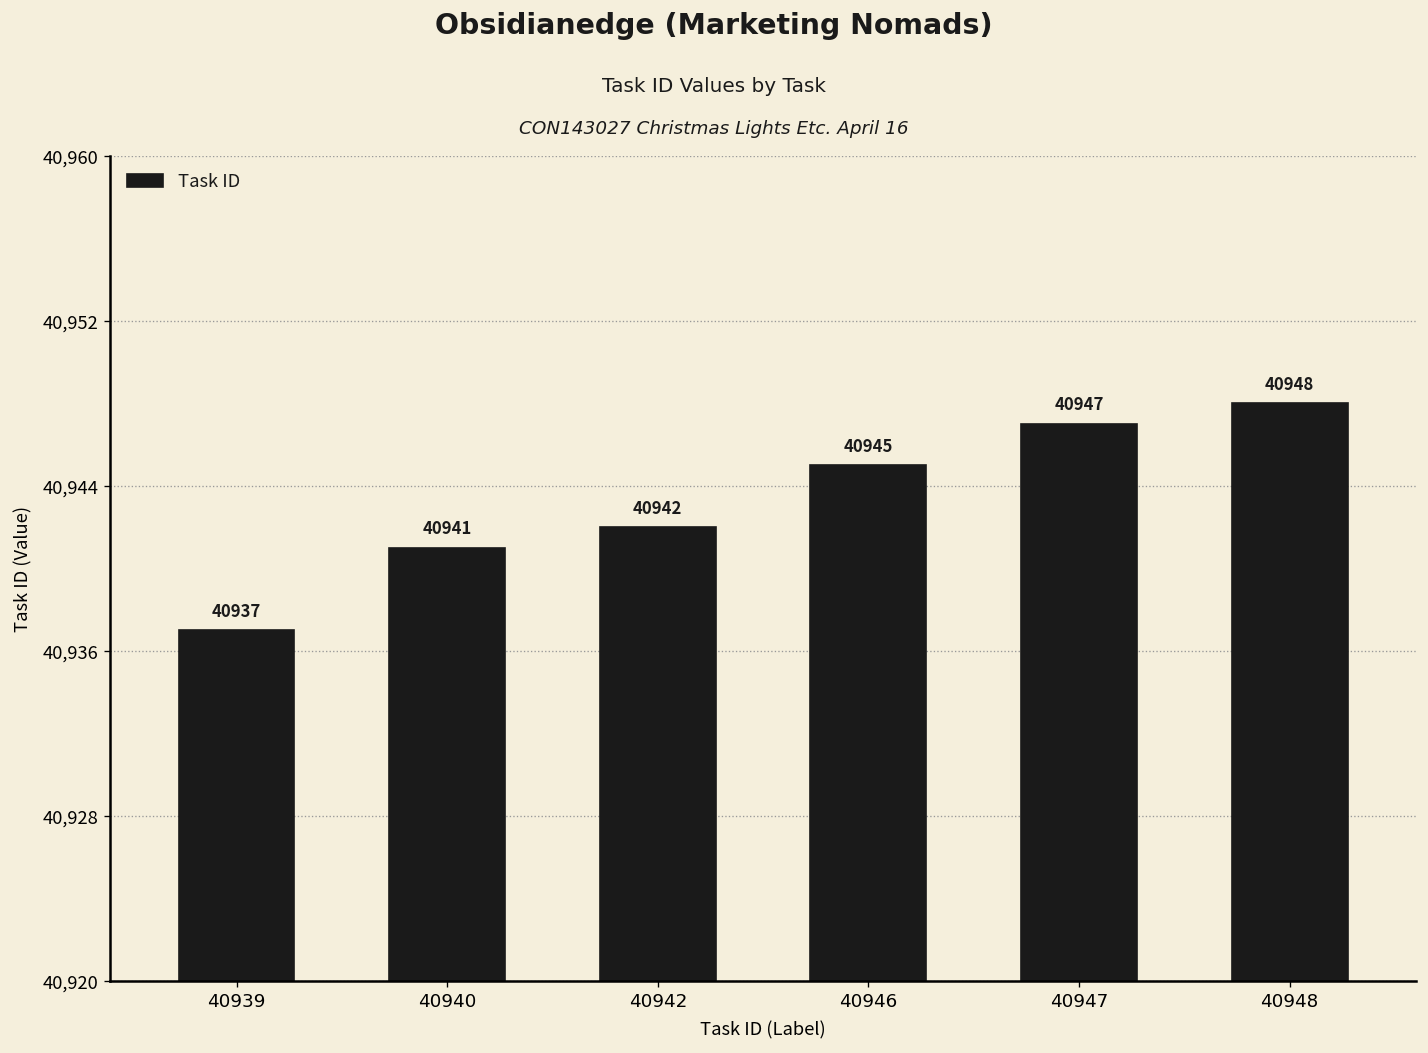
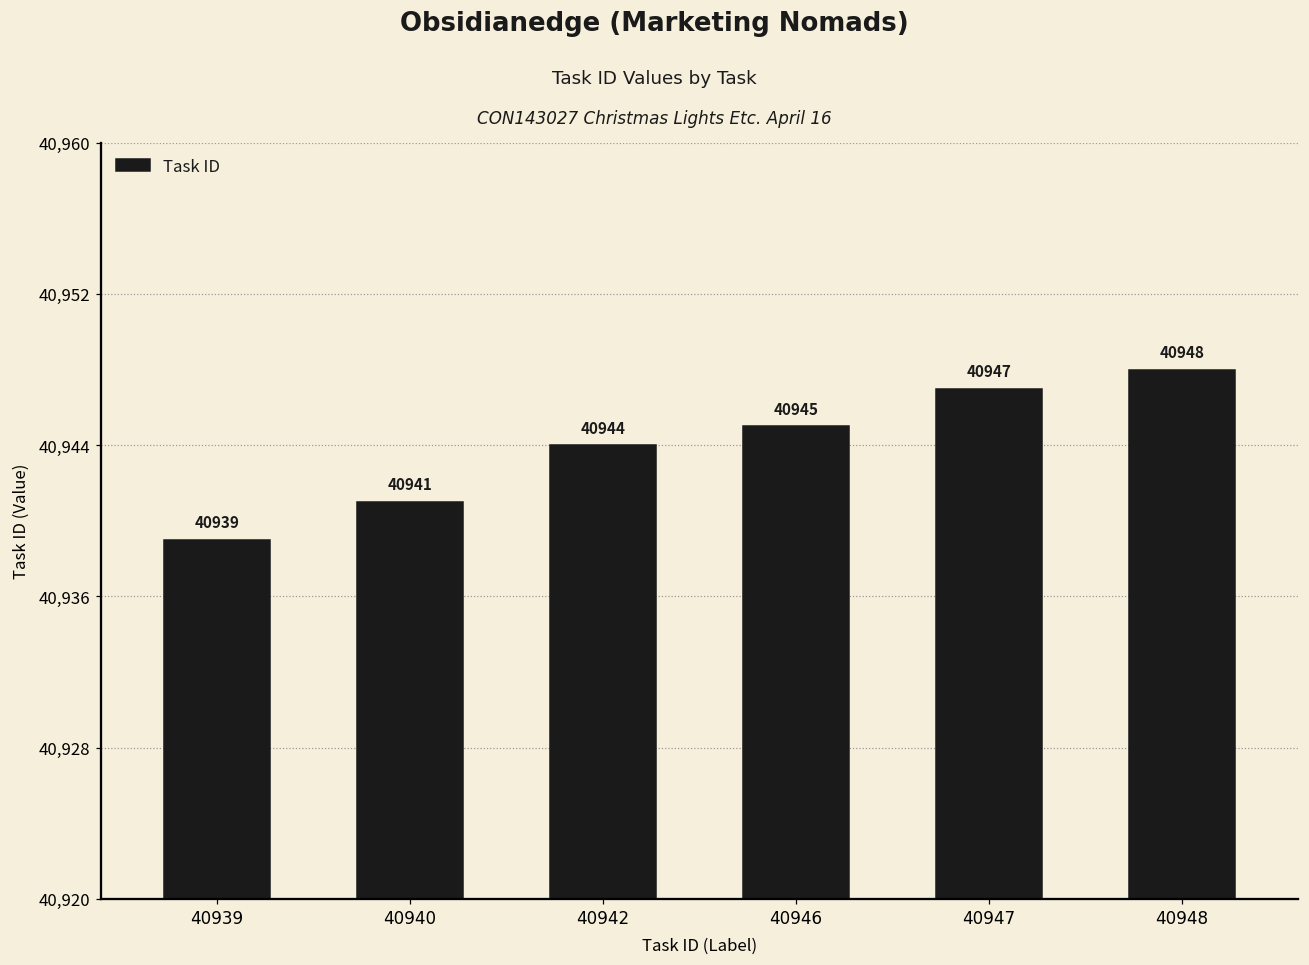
40939: 40937 -> 40939
40942: 40942 -> 40944
